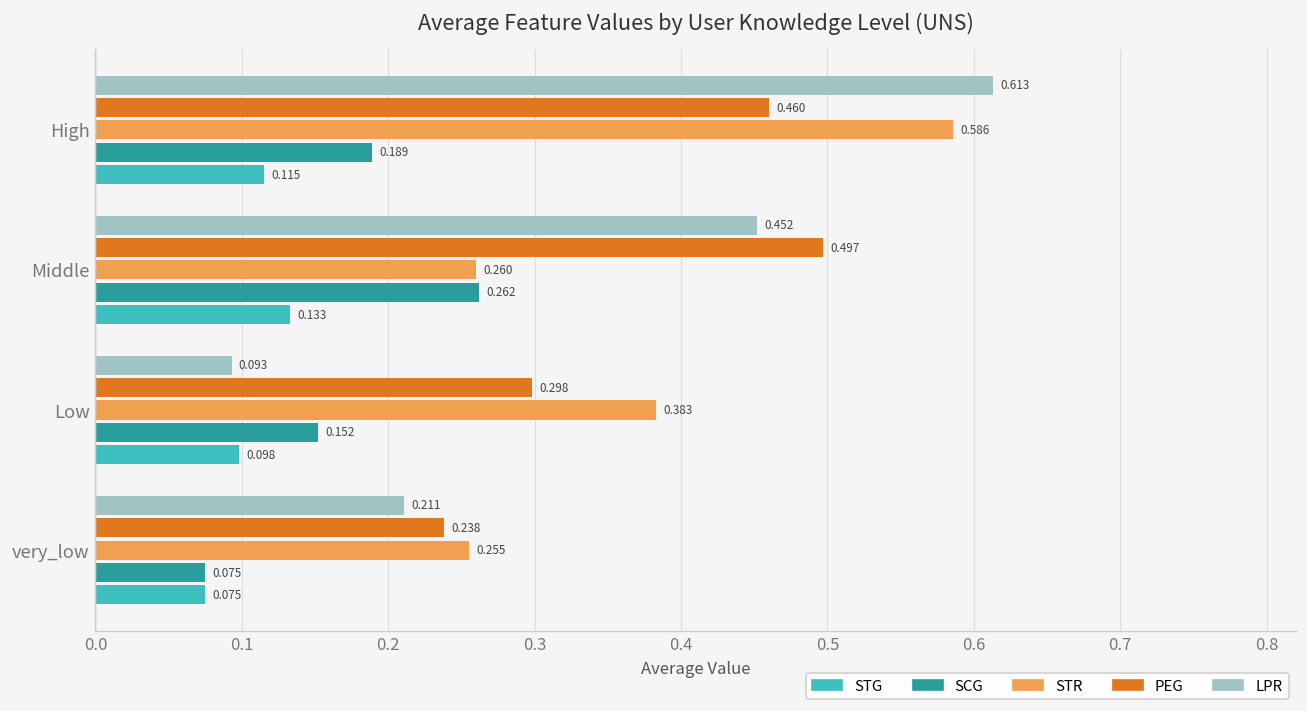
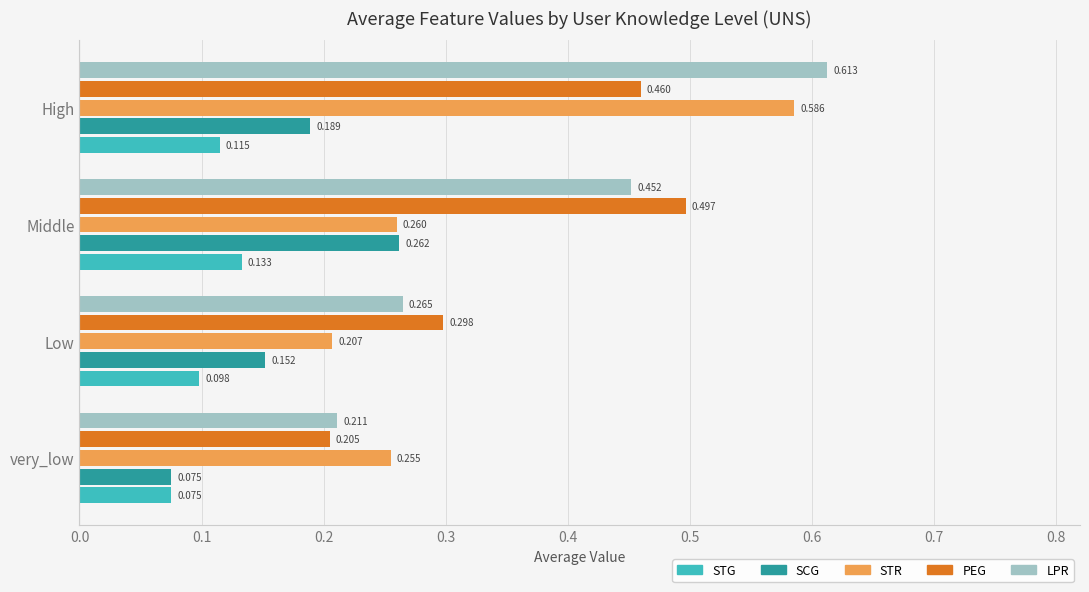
LPR, Low: 0.093 -> 0.265
STR, Low: 0.383 -> 0.207
PEG, very_low: 0.238 -> 0.205
